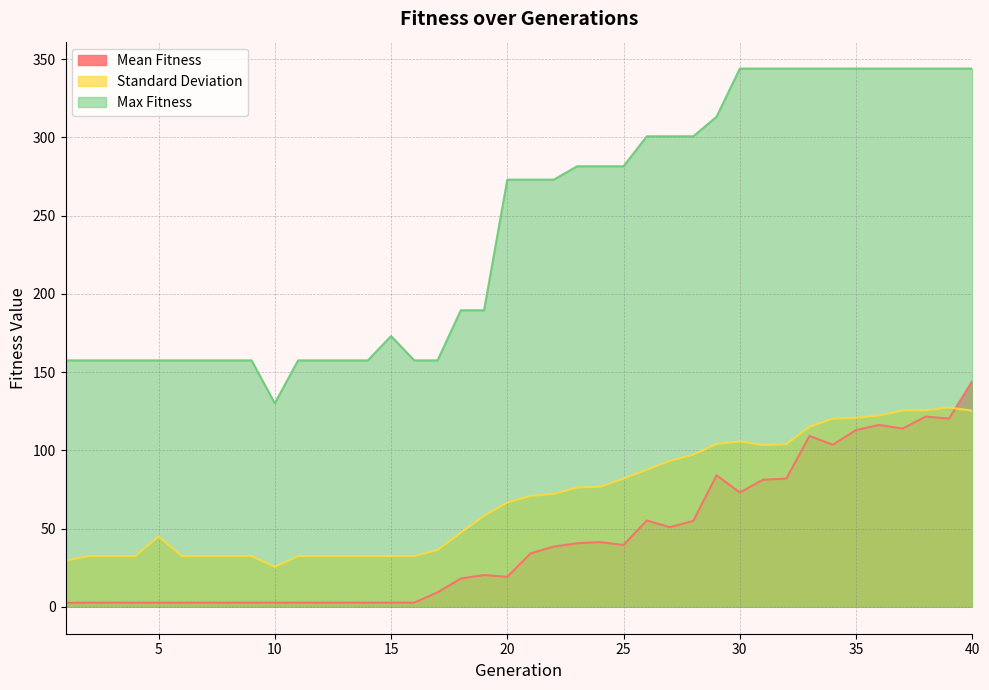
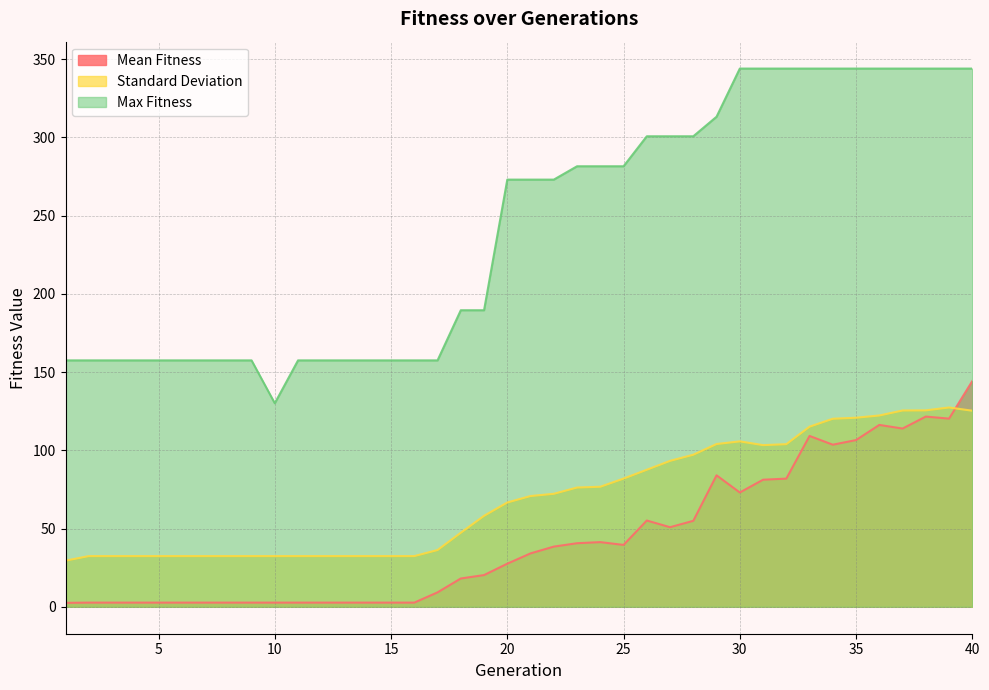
Standard Deviation, 5: 45 -> 32
Standard Deviation, 10: 25 -> 32
Max Fitness, 15: 173 -> 157
Mean Fitness, 20: 19 -> 28
Mean Fitness, 35: 113 -> 107
